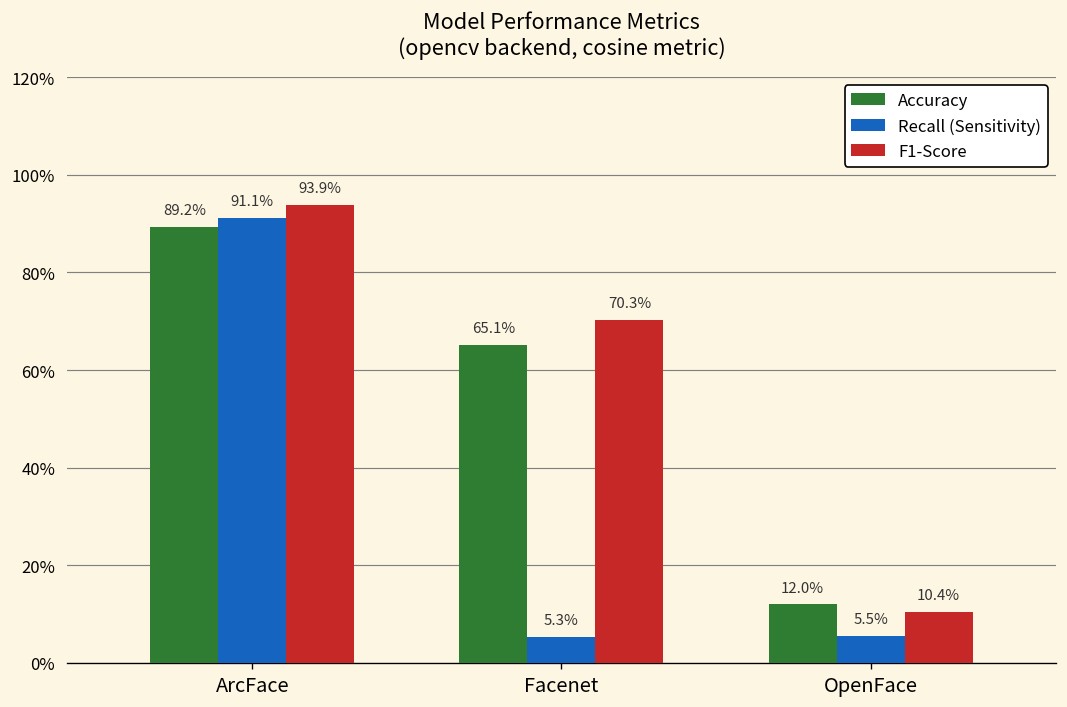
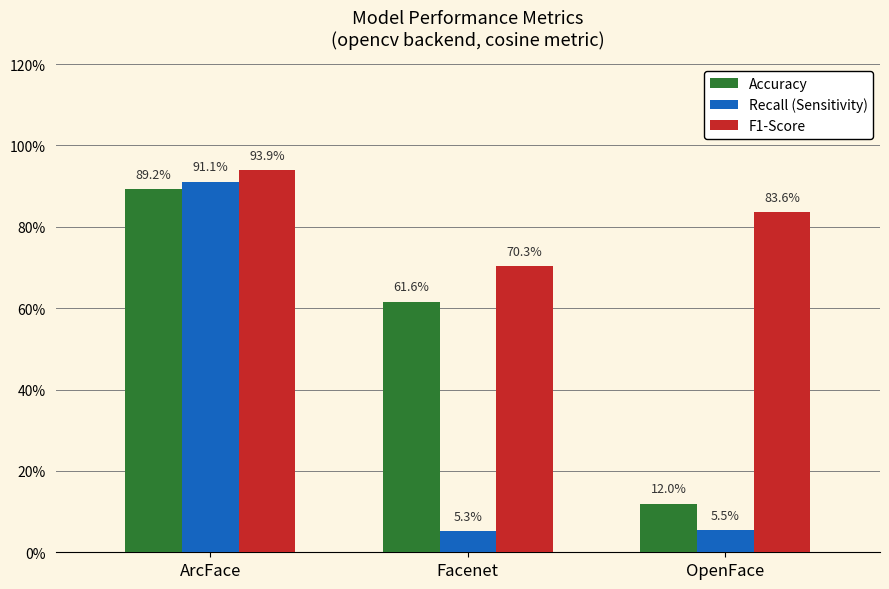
Accuracy, Facenet: 65.1% -> 61.6%
F1-Score, OpenFace: 10.4% -> 83.6%
